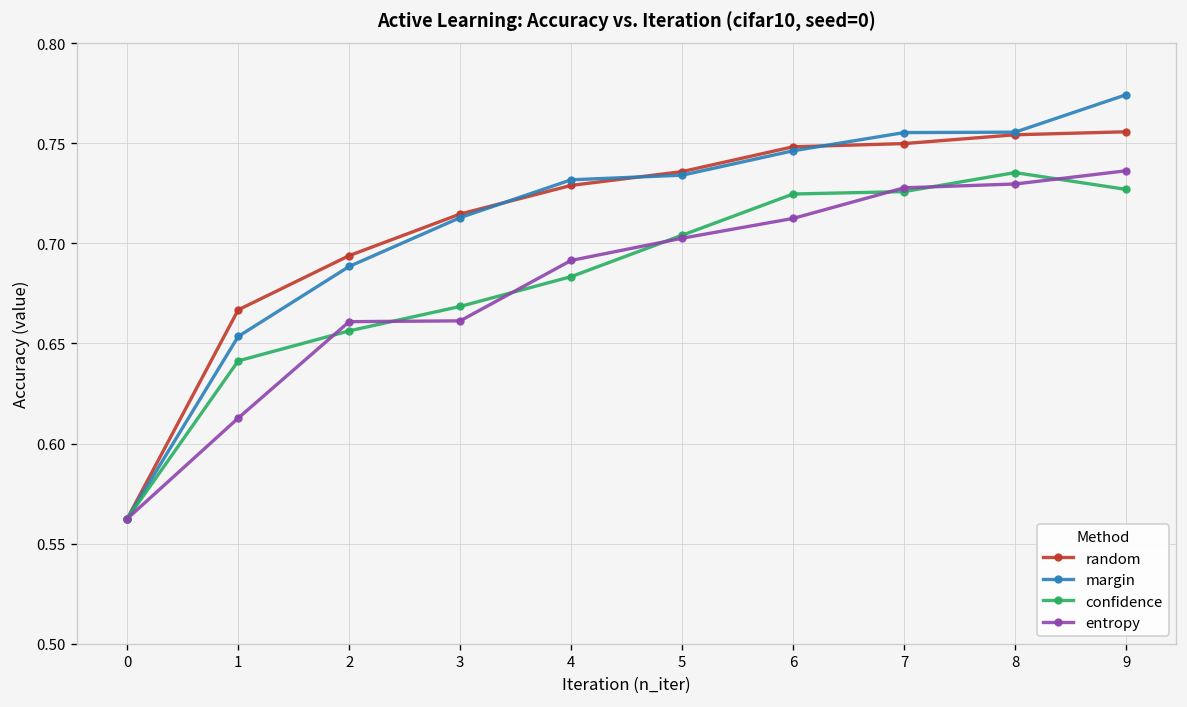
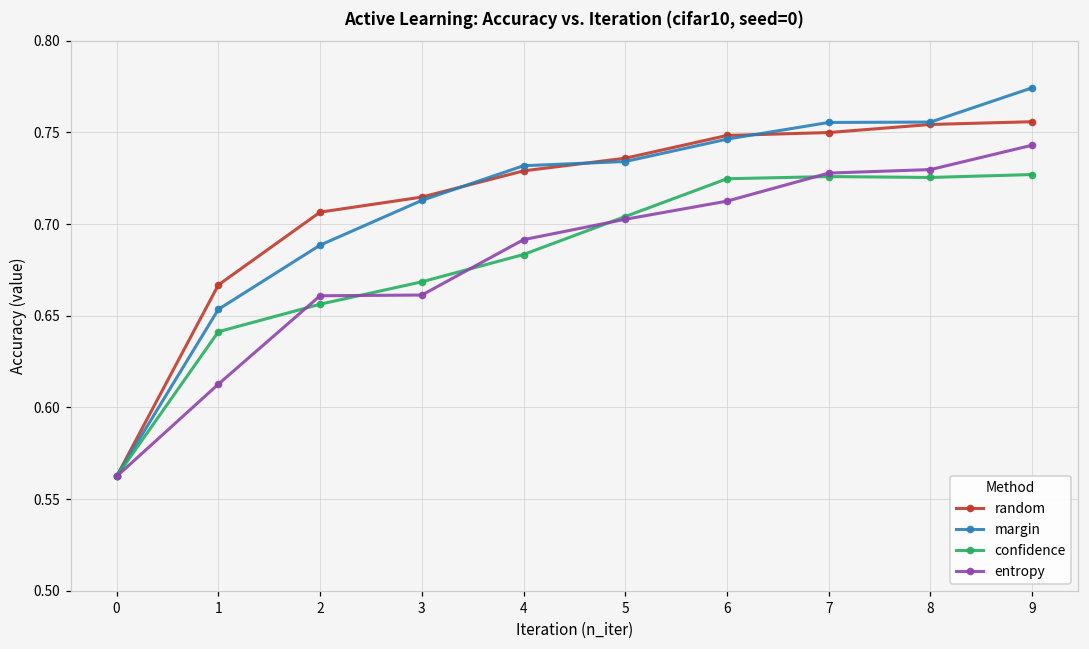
random, 2: 0.694 -> 0.707
confidence, 8: 0.735 -> 0.725
entropy, 9: 0.736 -> 0.743
